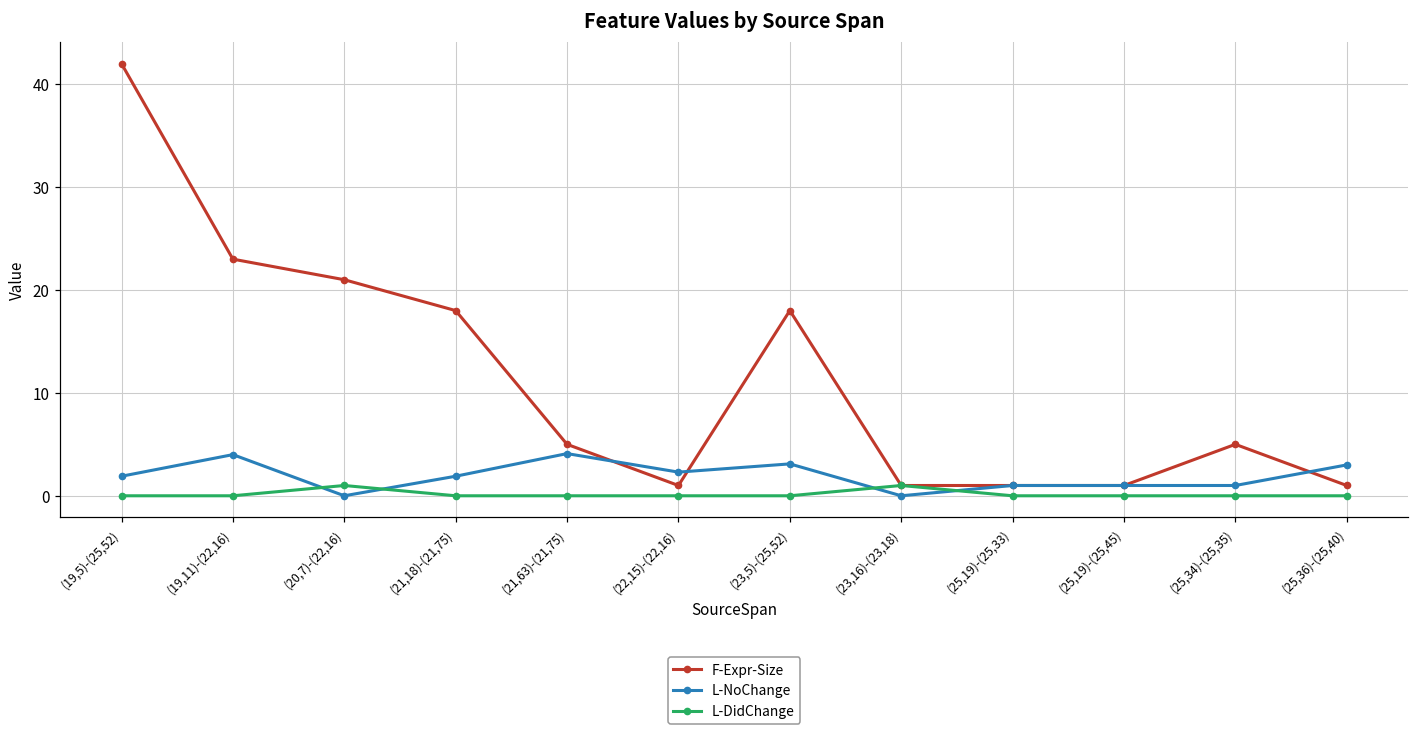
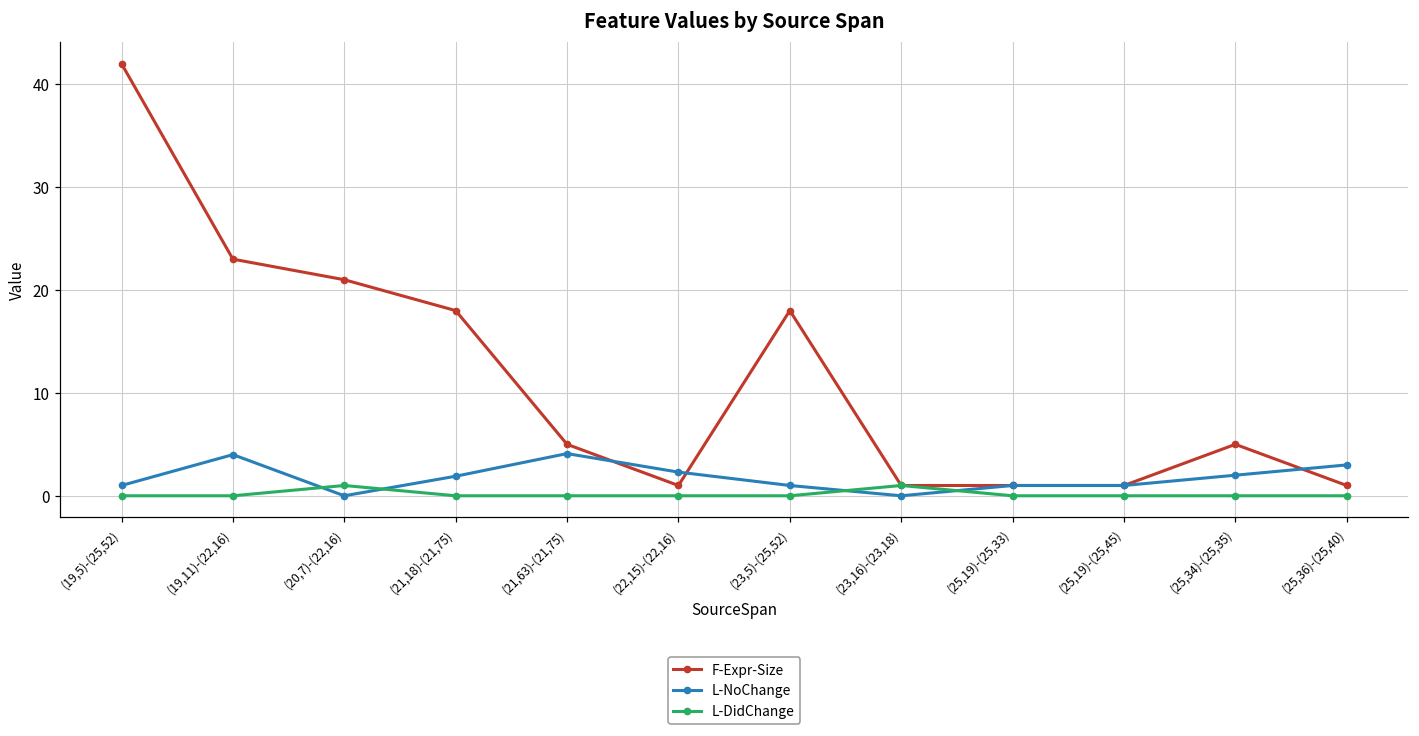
L-NoChange, (19,5)-(25,52): 2 -> 1
L-NoChange, (23,5)-(25,52): 3 -> 1
L-NoChange, (25,34)-(25,35): 1 -> 2
